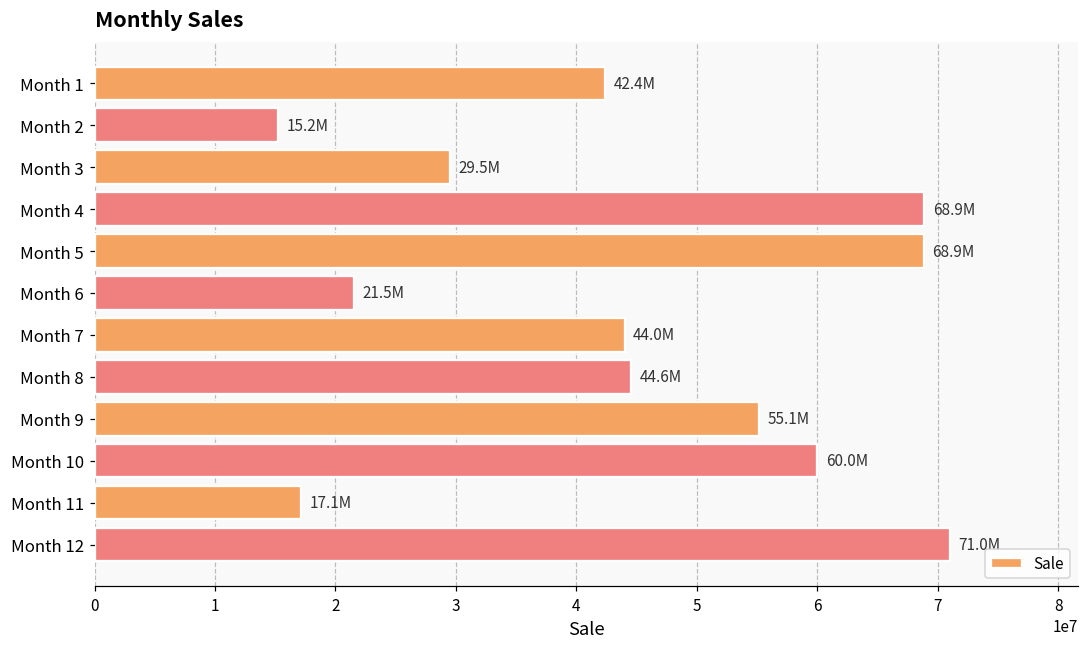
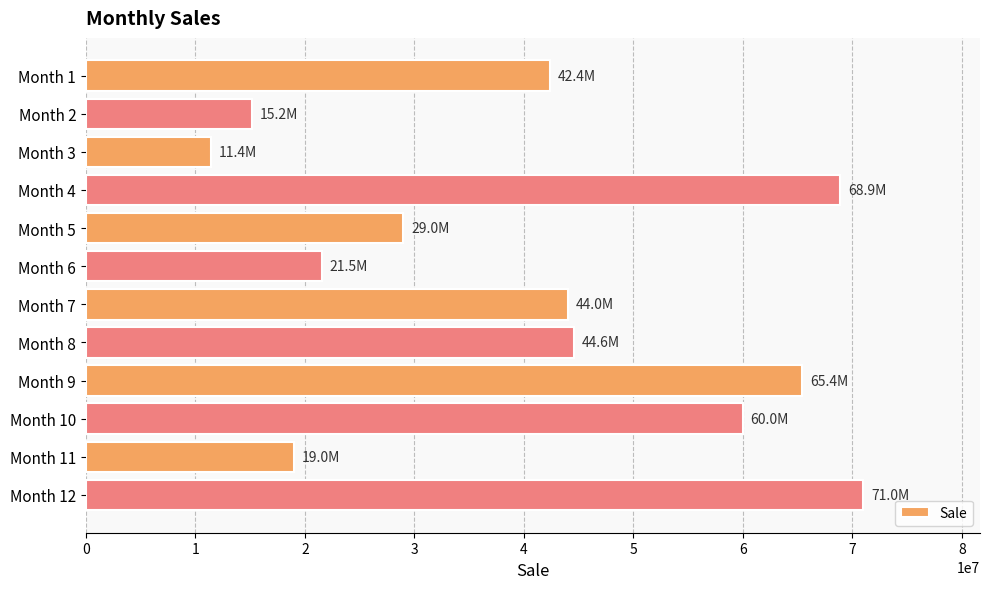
Month 3: 29.5M -> 11.4M
Month 5: 68.9M -> 29.0M
Month 9: 55.1M -> 65.4M
Month 11: 17.1M -> 19.0M
